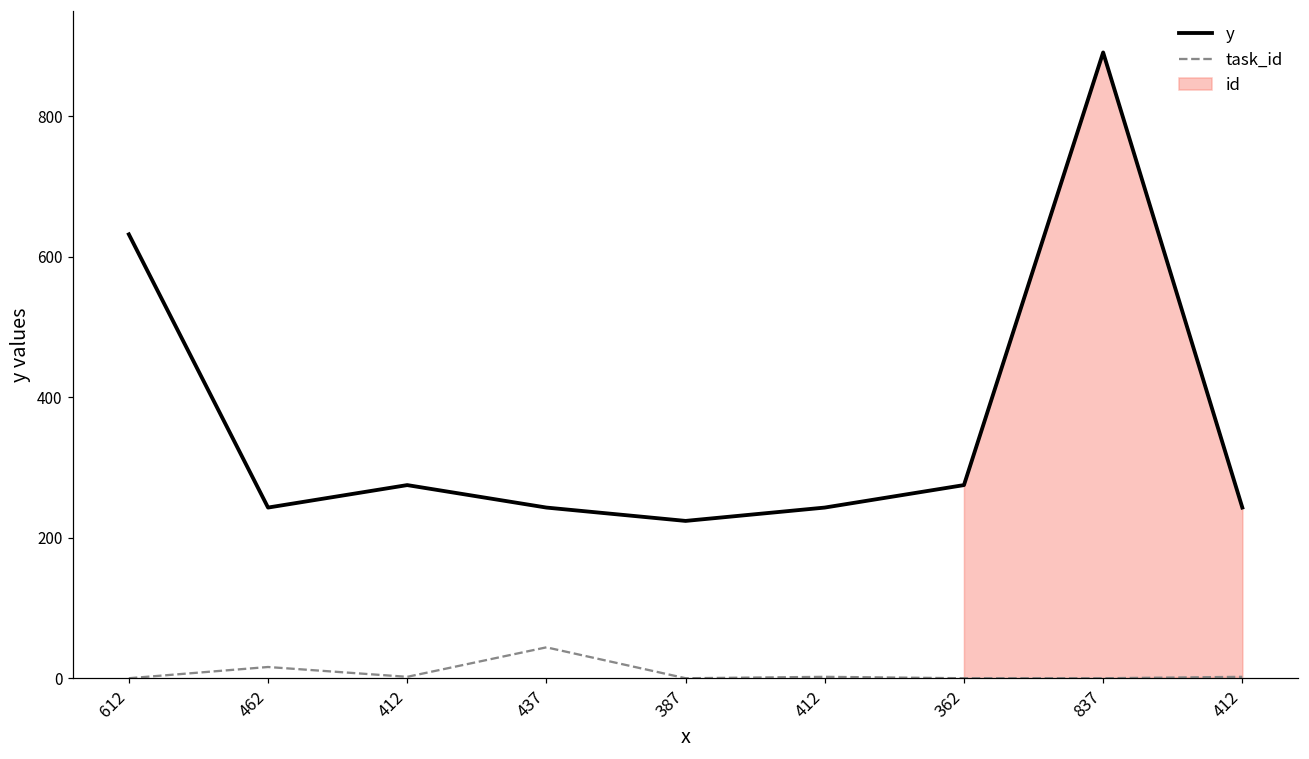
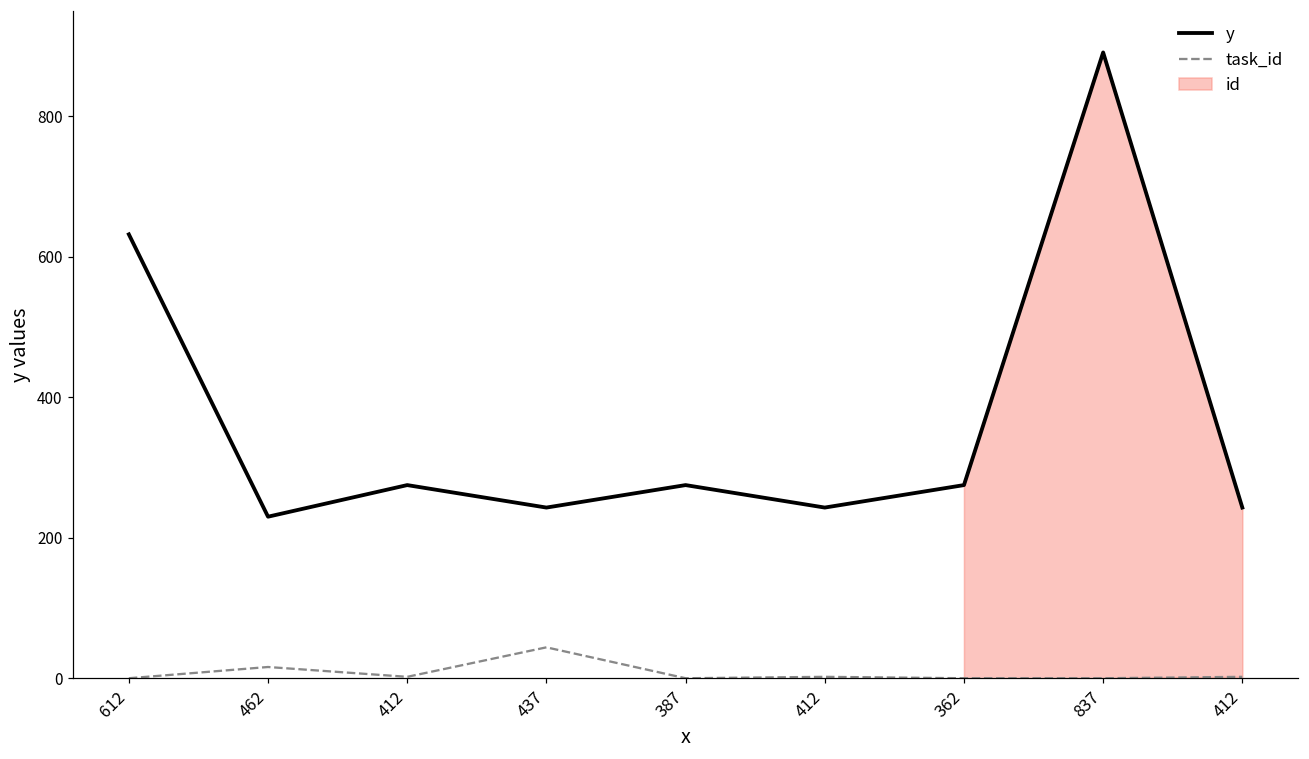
y, 462: 240 -> 230
y, 387: 220 -> 280
